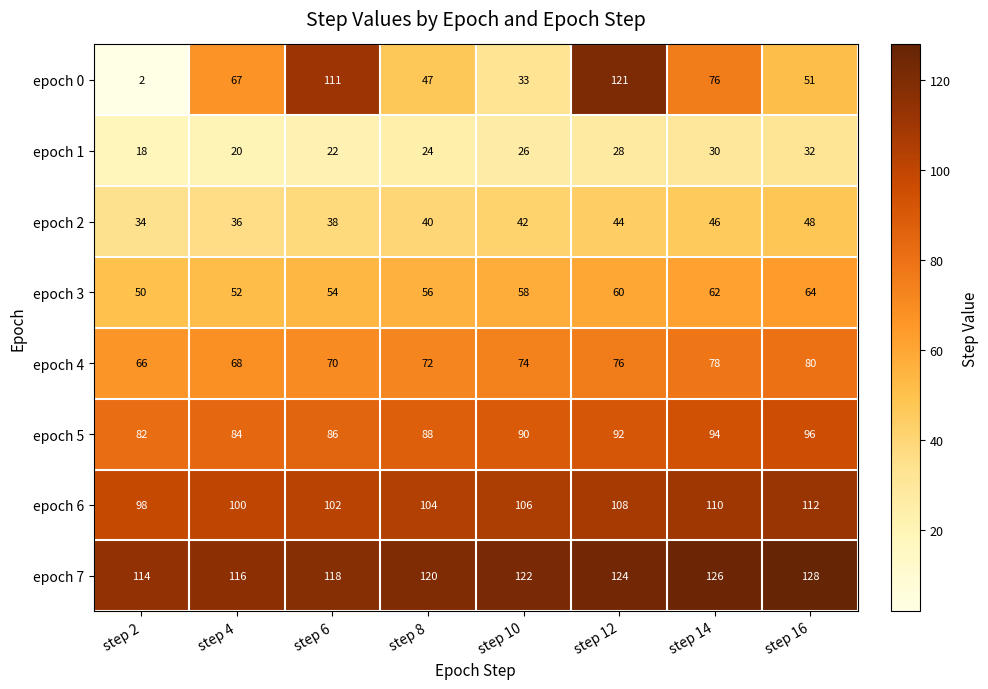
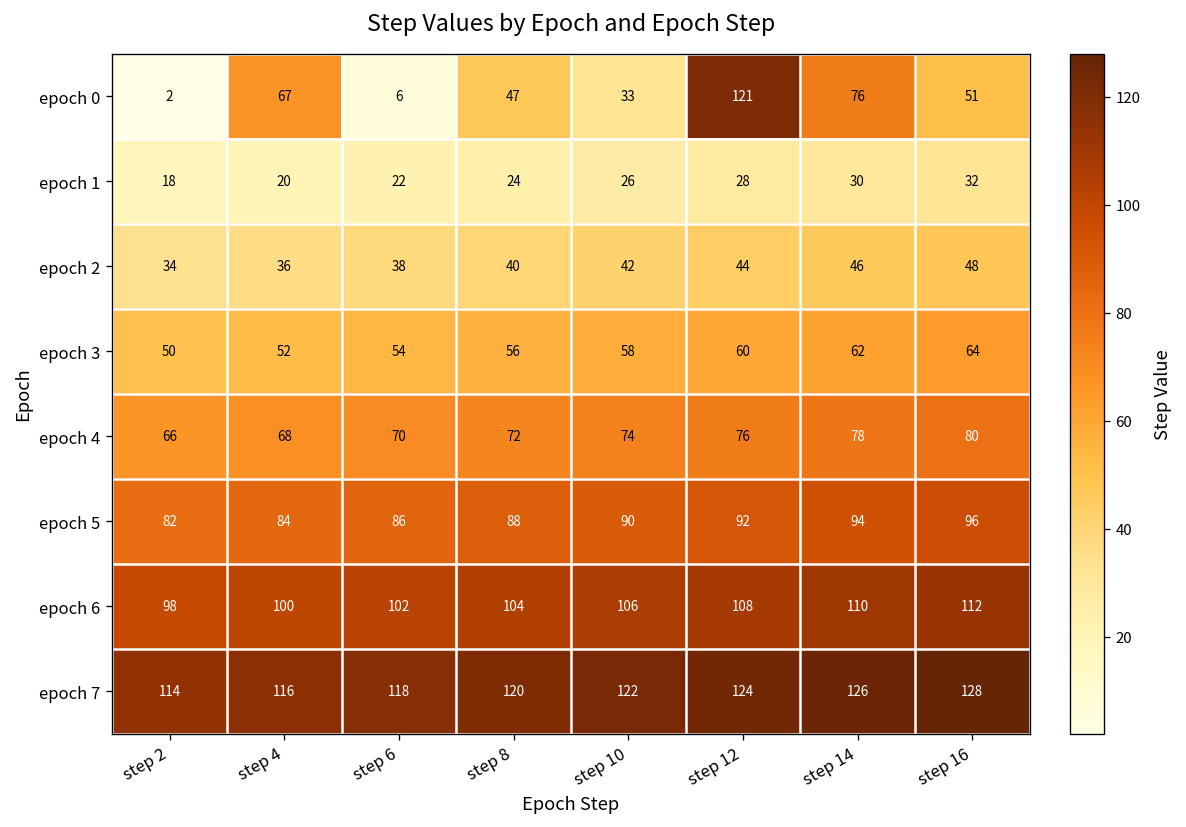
epoch 0, step 6: 111 -> 6
